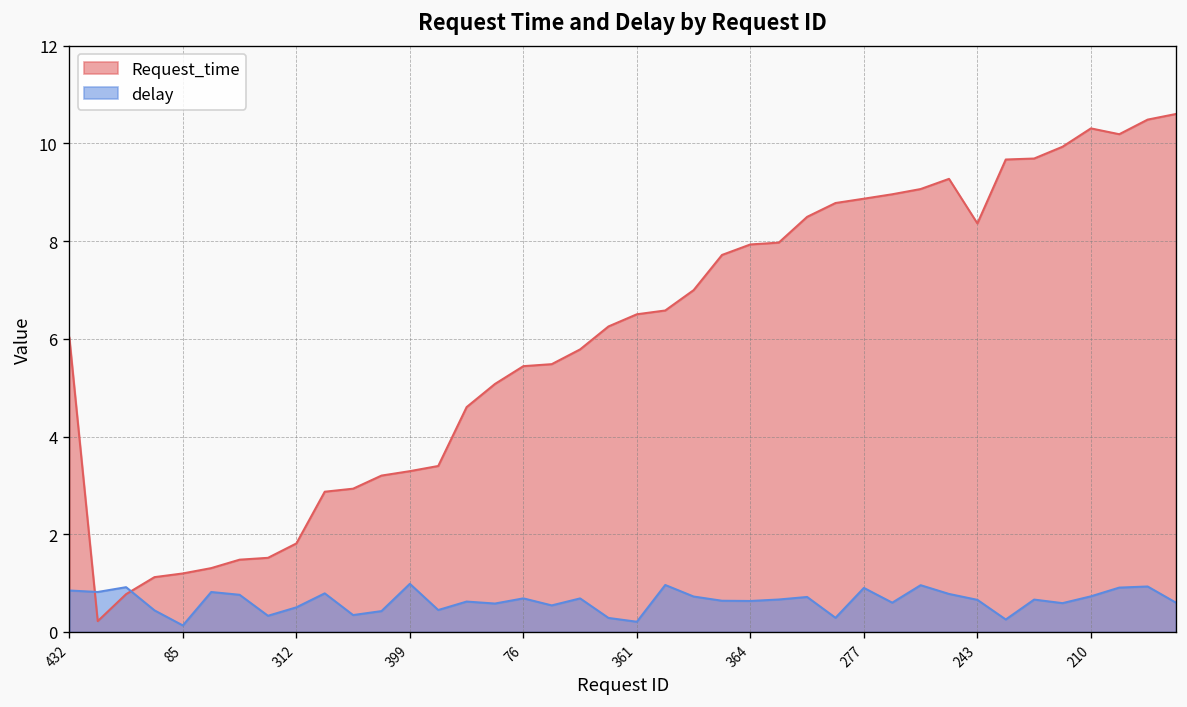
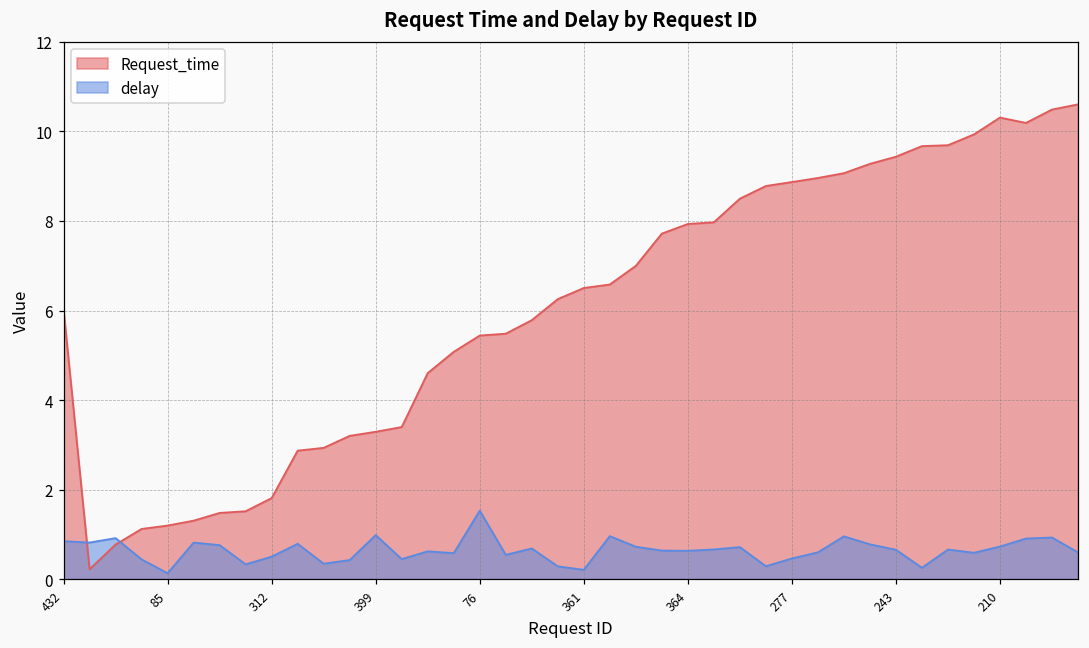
delay, 76: 0.7 -> 1.5
delay, 277: 0.9 -> 0.5
Request_time, 243: 8.4 -> 9.4
